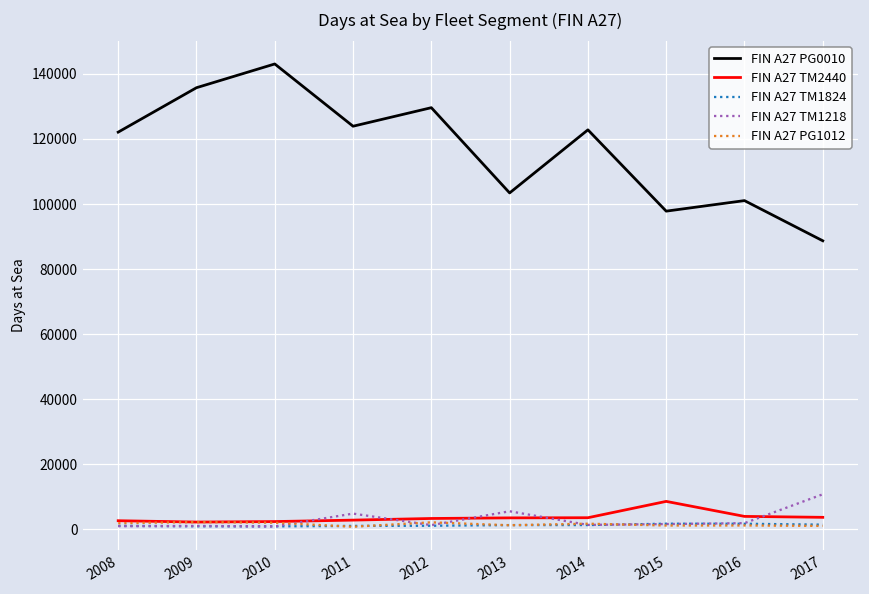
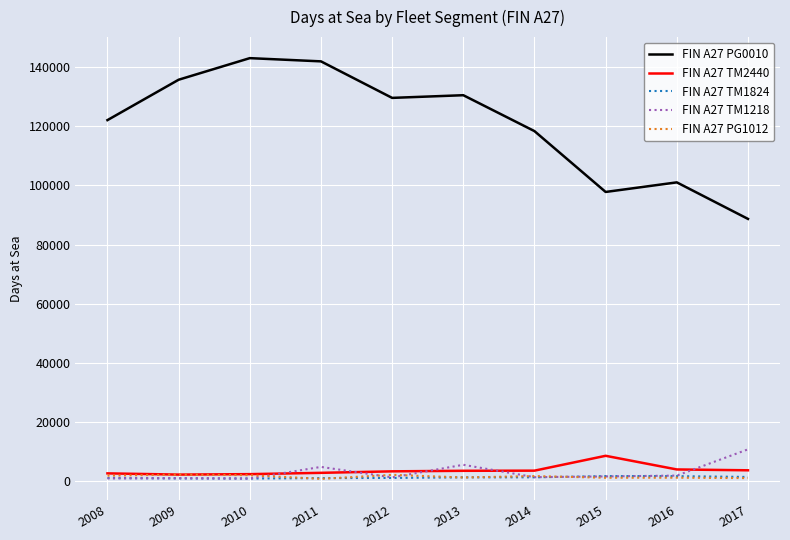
FIN A27 PG0010, 2011: 124000 -> 142000
FIN A27 PG0010, 2013: 103000 -> 131000
FIN A27 PG0010, 2014: 123000 -> 118000
